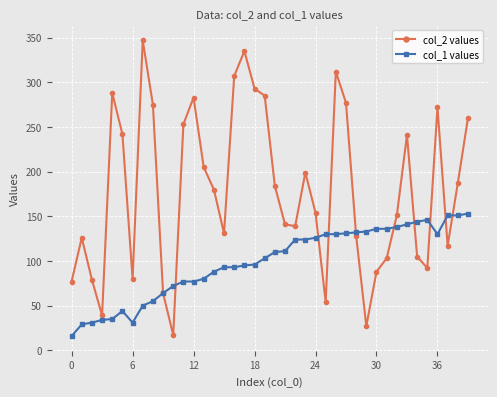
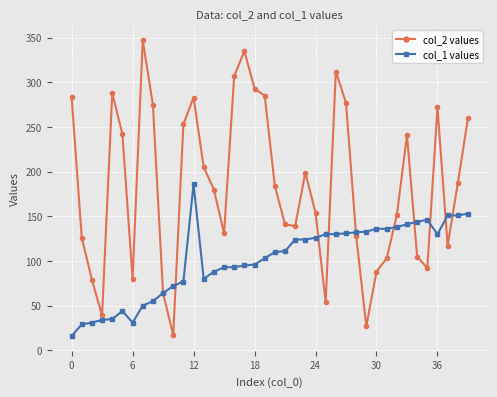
col_2 values, 0: 80 -> 280
col_1 values, 12: 80 -> 190
